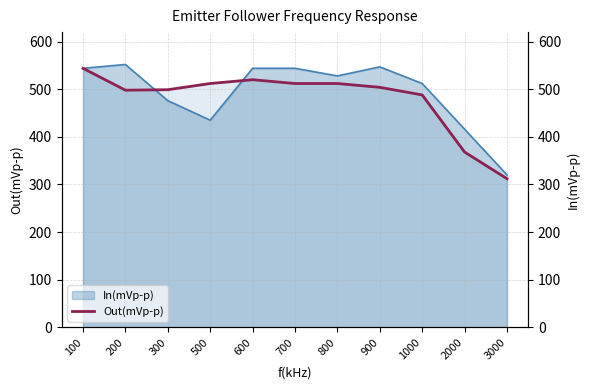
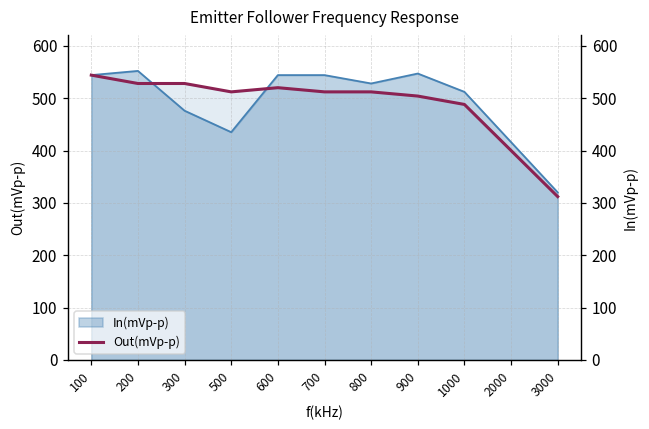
Out(mVp-p), 200: 500 -> 530
Out(mVp-p), 300: 500 -> 530
Out(mVp-p), 2000: 370 -> 400
